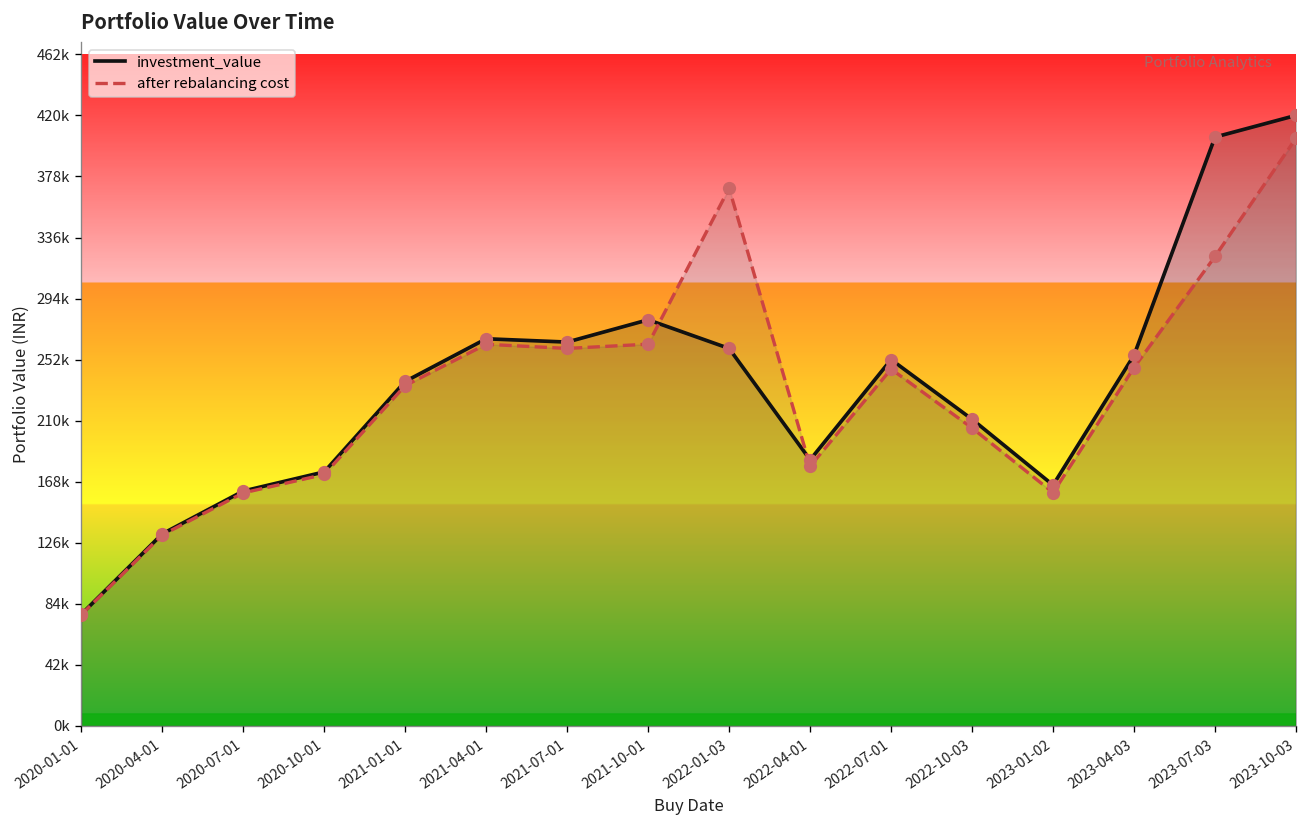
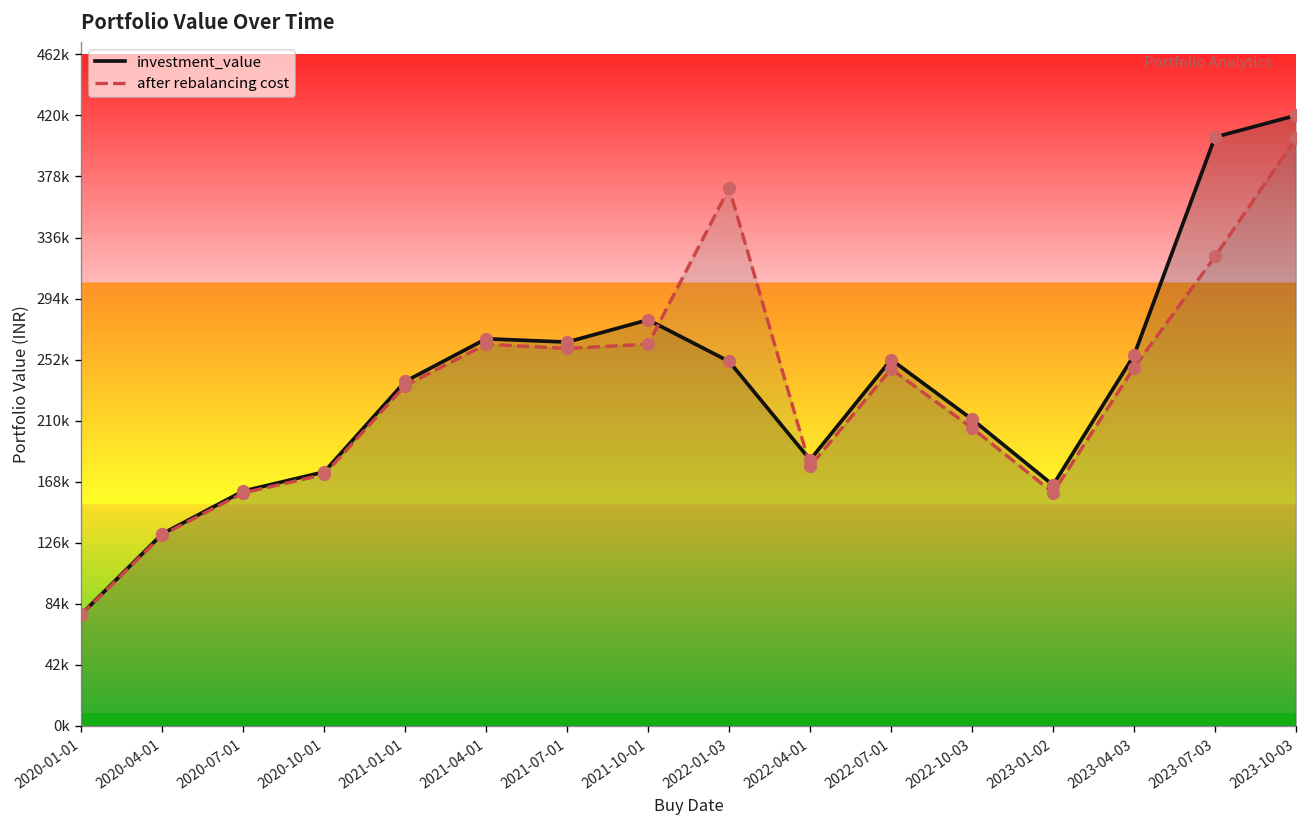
investment_value, 2022-01-03: 260000 -> 251000
